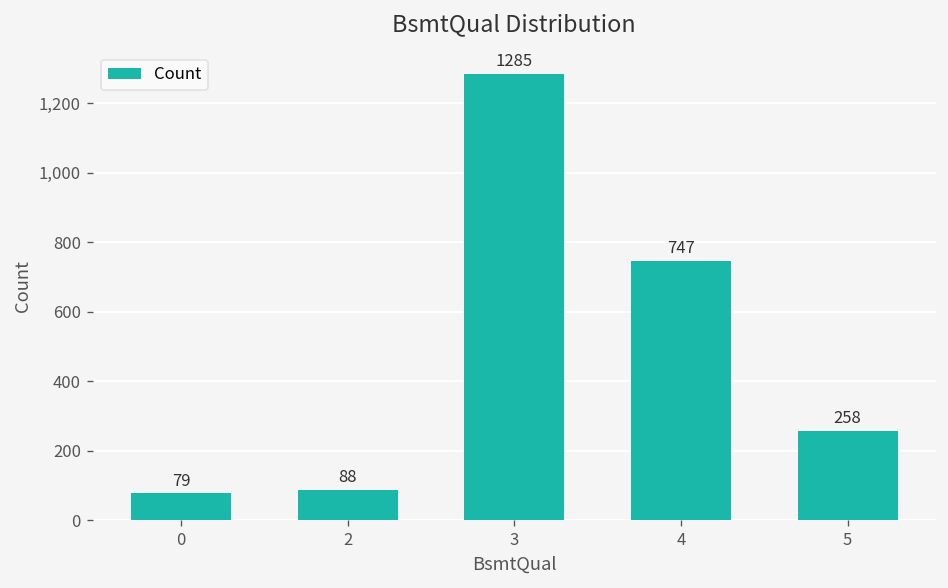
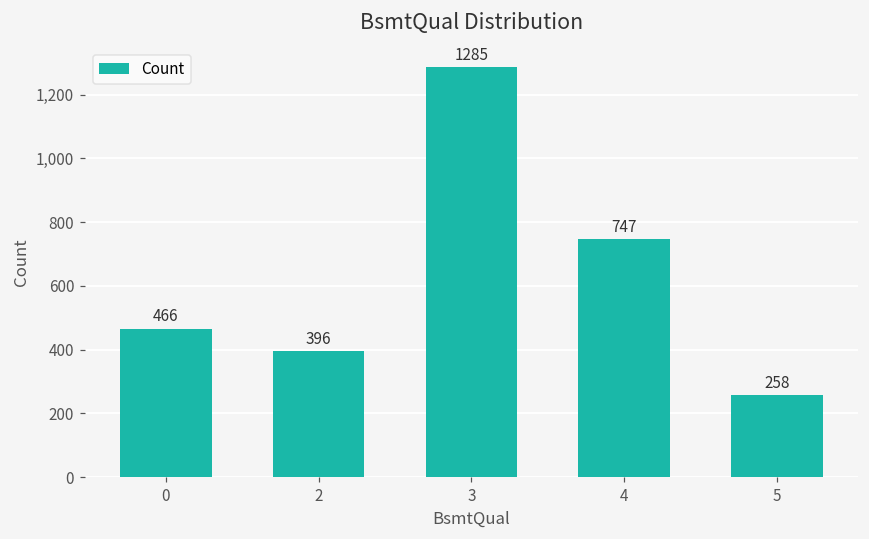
0: 79 -> 466
2: 88 -> 396
